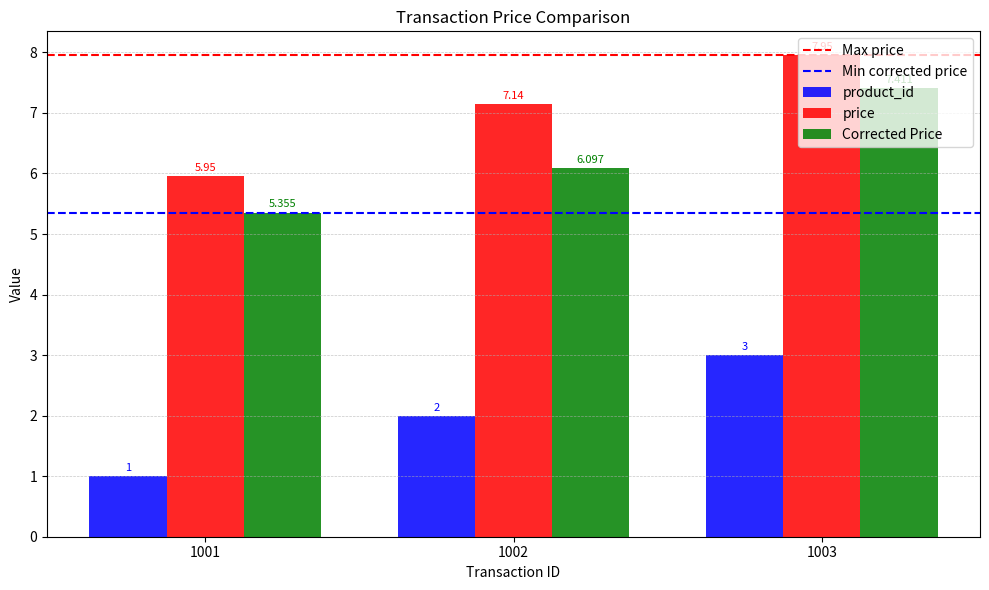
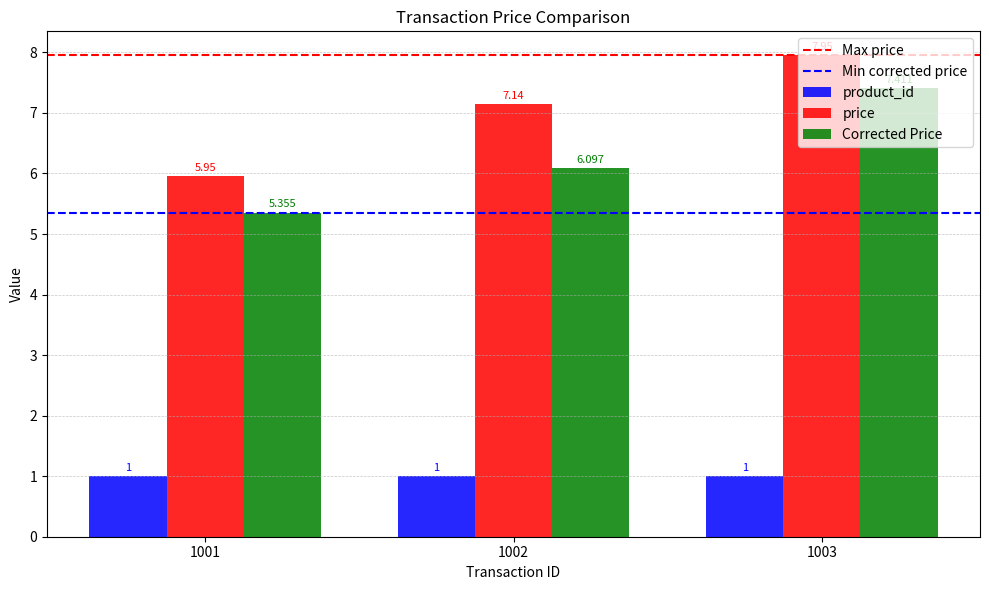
product_id, 1002: 2 -> 1
product_id, 1003: 3 -> 1
